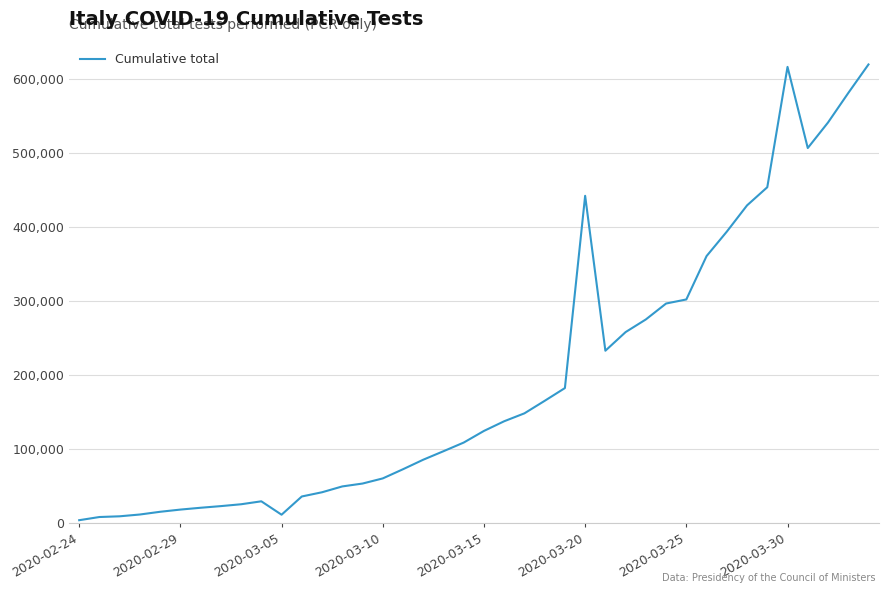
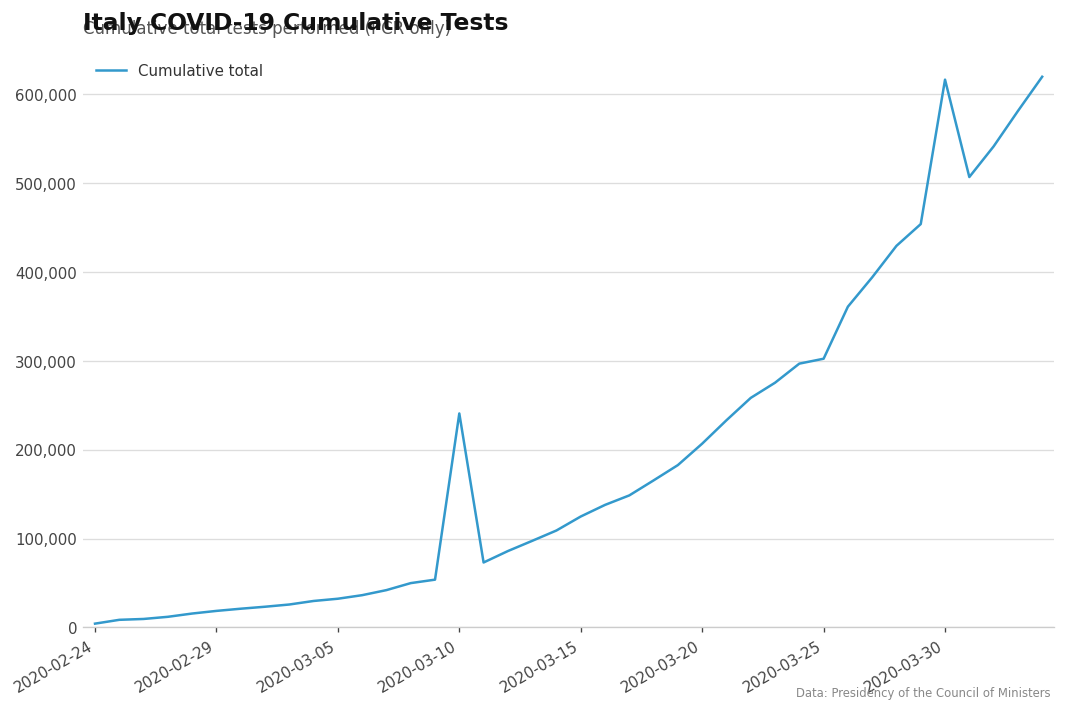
2020-03-05: 10,000 -> 30,000
2020-03-10: 60,000 -> 240,000
2020-03-20: 440,000 -> 210,000
